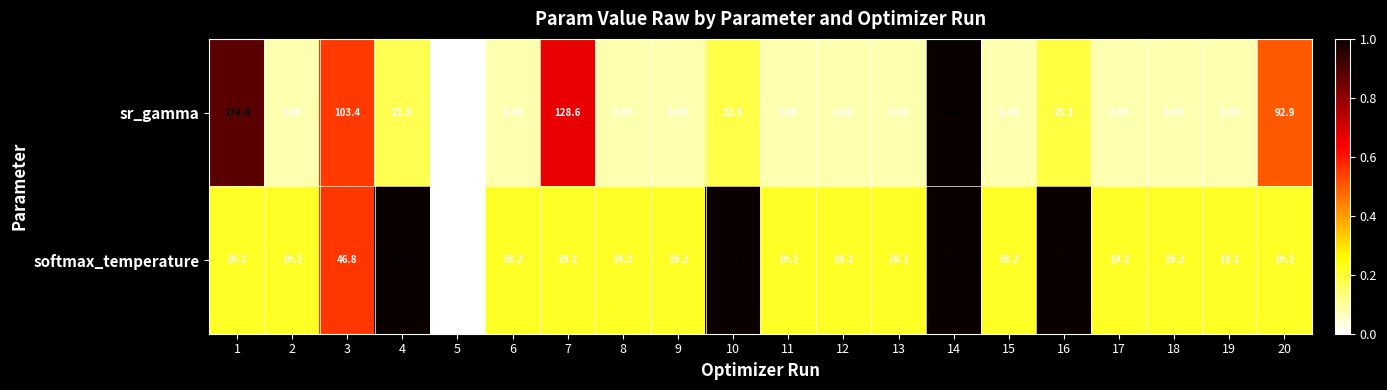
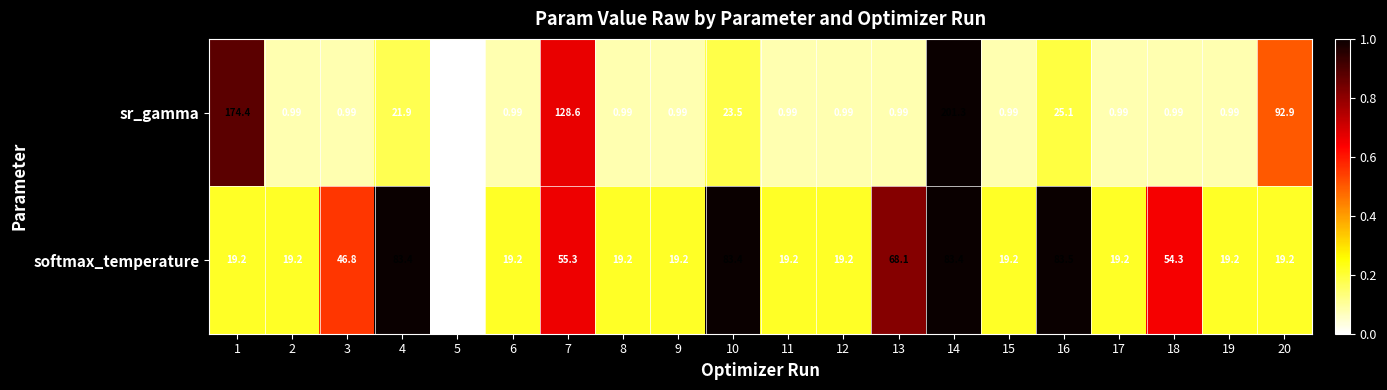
sr_gamma, 3: 103.4 -> 0.99
softmax_temperature, 7: 19.2 -> 55.3
softmax_temperature, 13: 19.2 -> 68.1
softmax_temperature, 18: 19.2 -> 54.3
